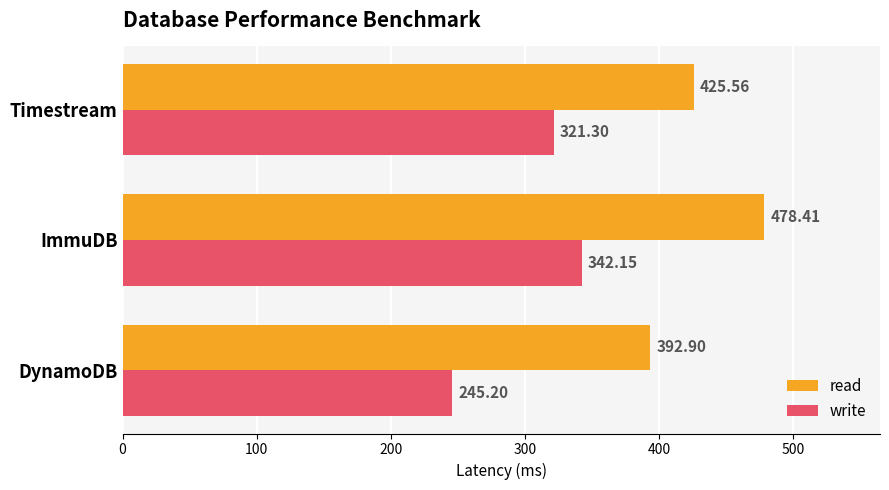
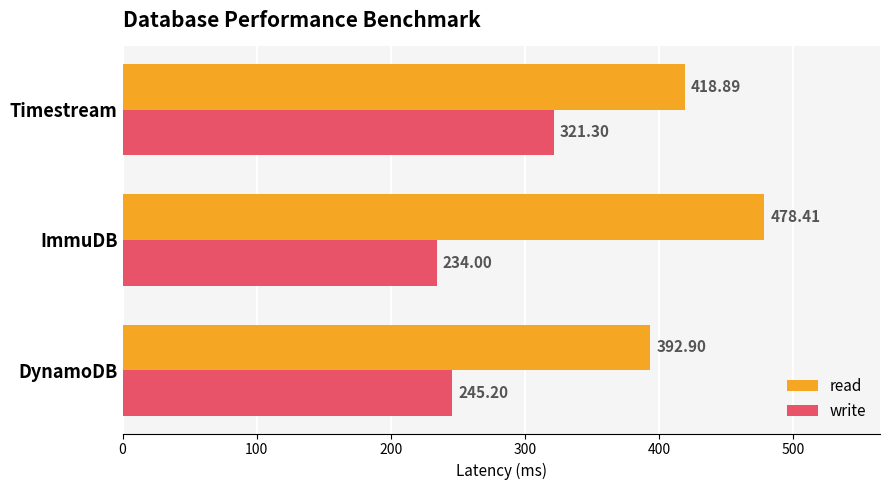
read, Timestream: 425.56 -> 418.89
write, ImmuDB: 342.15 -> 234.00
